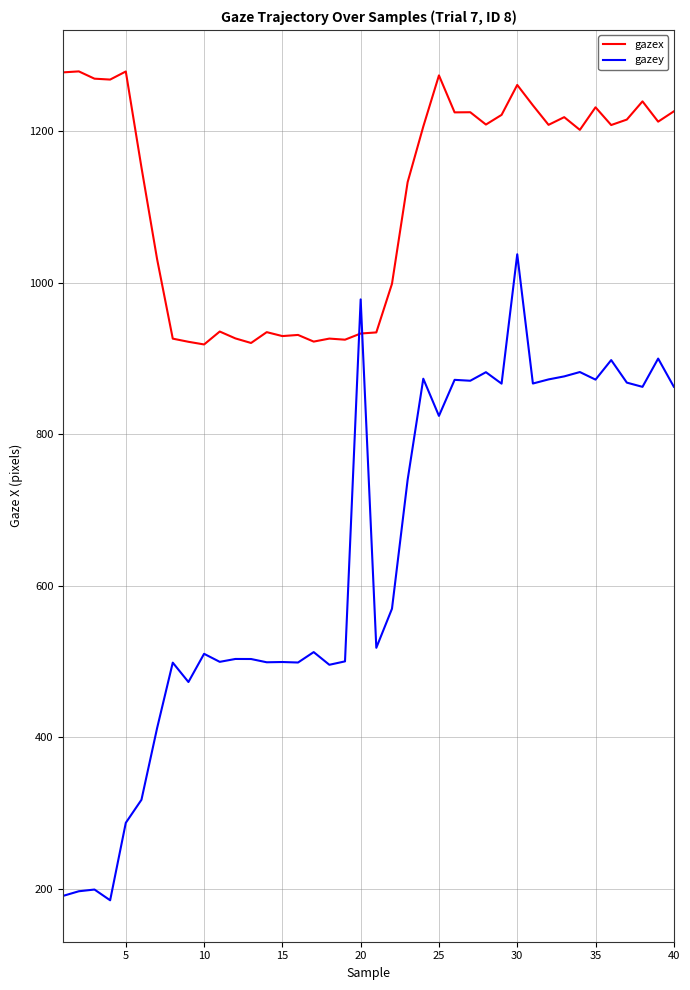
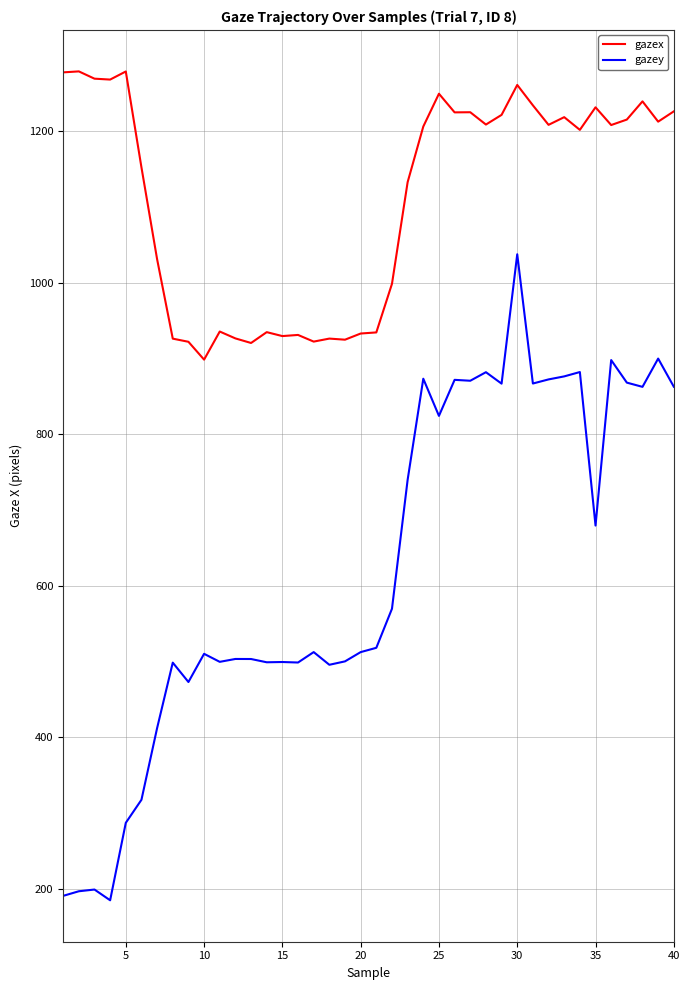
gazex, 10: 920 -> 900
gazey, 20: 980 -> 510
gazex, 25: 1270 -> 1250
gazey, 35: 870 -> 680
